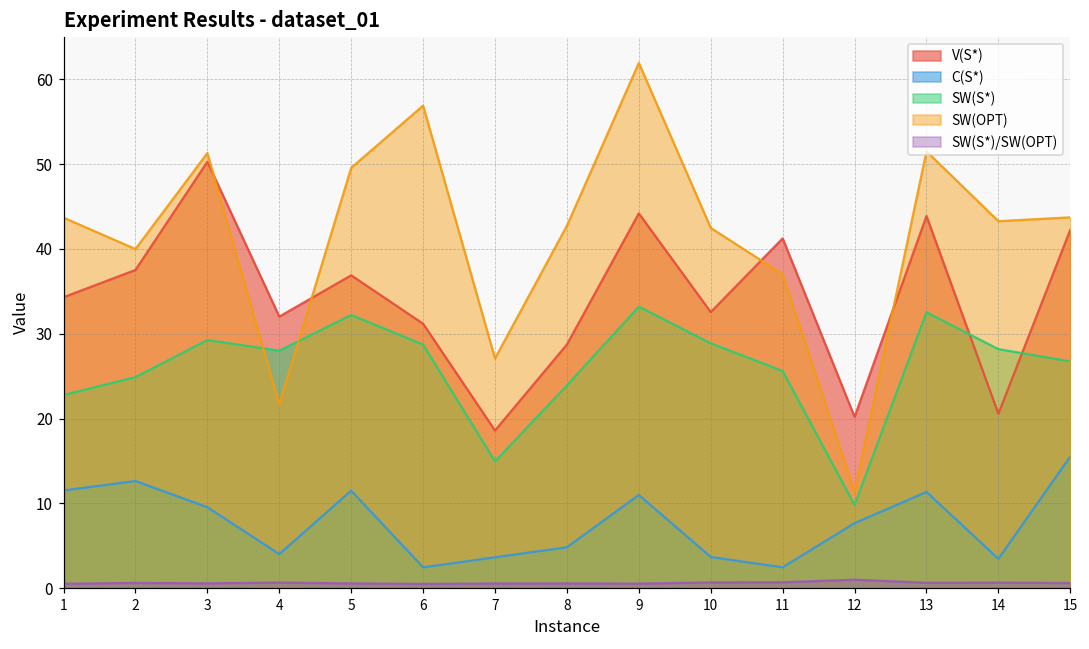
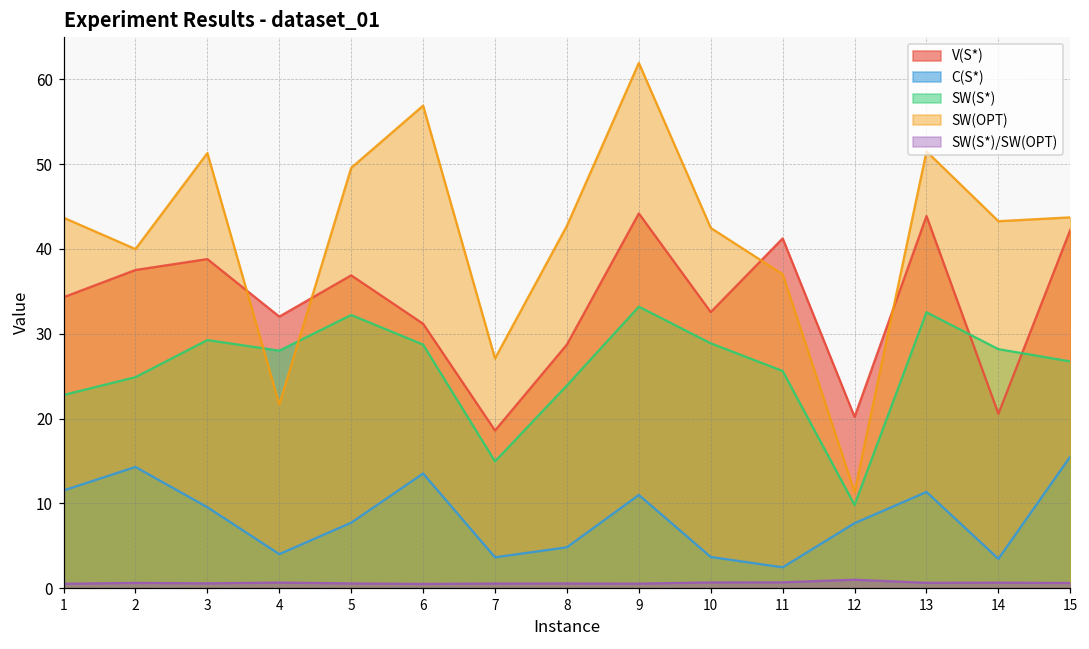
C(S*), 2: 13 -> 14
V(S*), 3: 50 -> 39
C(S*), 5: 11 -> 8
C(S*), 6: 2 -> 14
